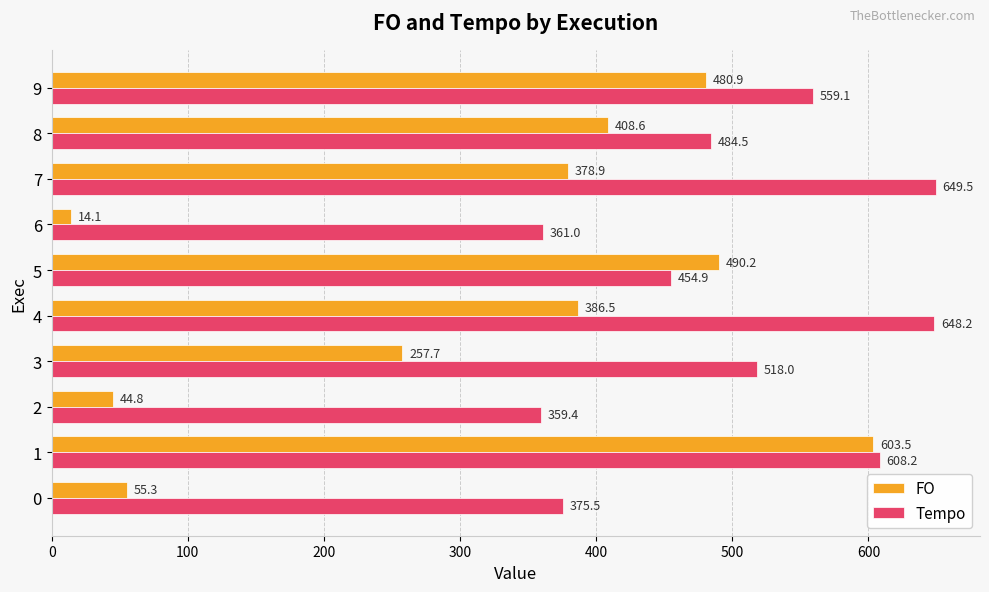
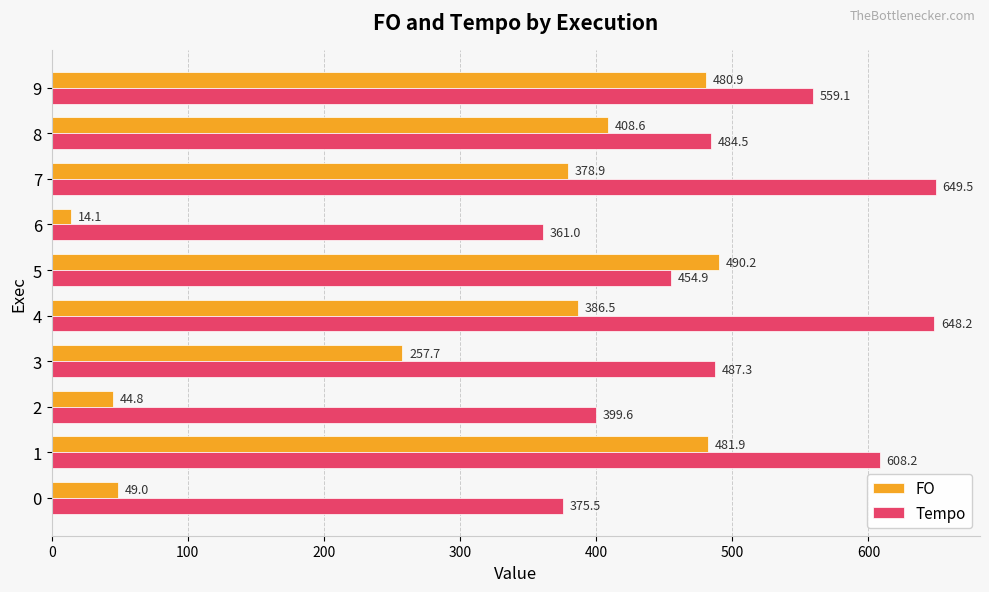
Tempo, 3: 518.0 -> 487.3
Tempo, 2: 359.4 -> 399.6
FO, 1: 603.5 -> 481.9
FO, 0: 55.3 -> 49.0
